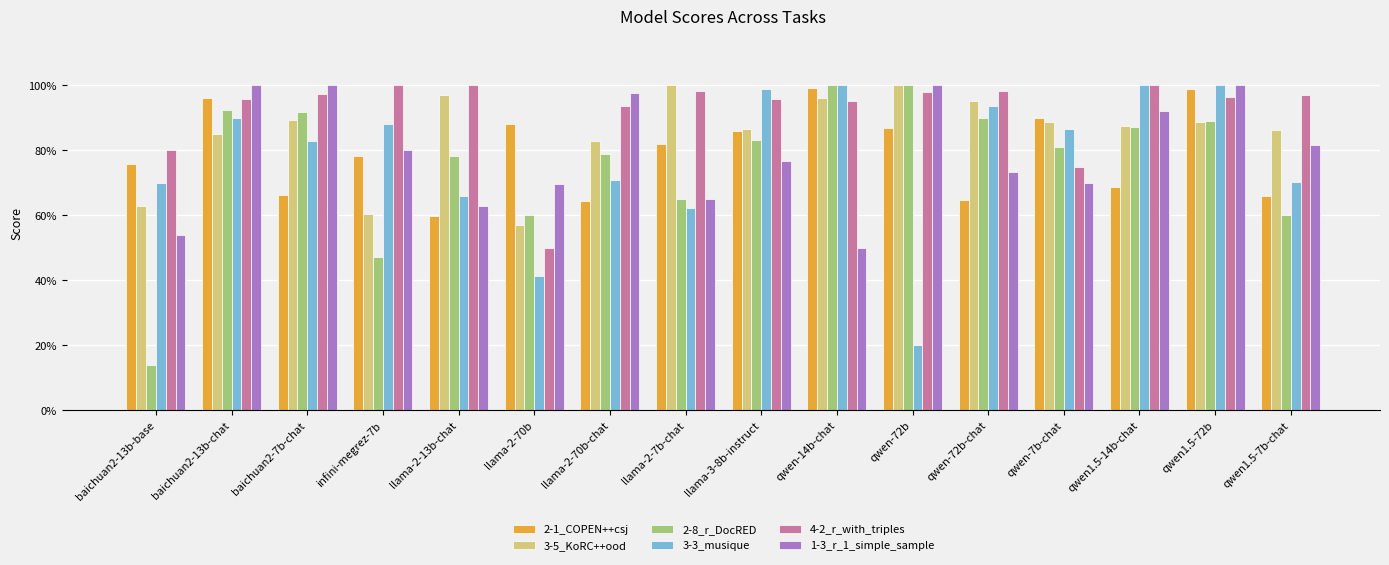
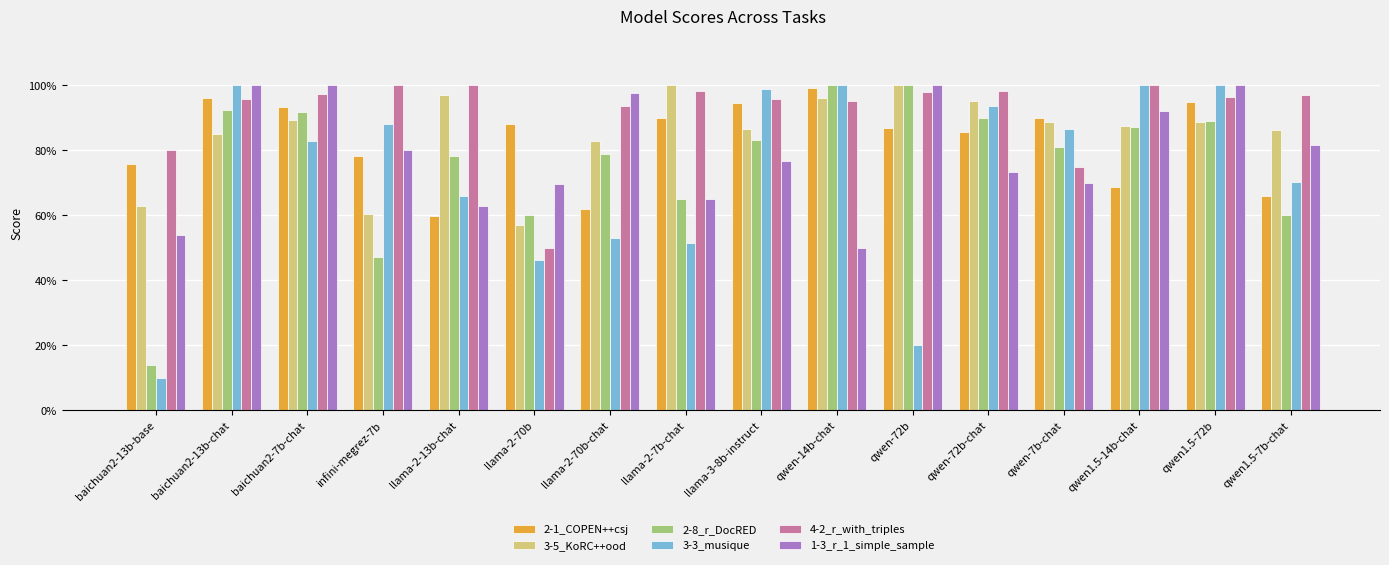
3-3_musique, baichuan2-13b-base: 70% -> 10%
3-3_musique, baichuan2-13b-chat: 90% -> 100%
2-1_COPEN++csj, baichuan2-7b-chat: 66% -> 93%
3-3_musique, llama-2-70b: 41% -> 46%
2-1_COPEN++csj, llama-2-70b-chat: 65% -> 62%
3-3_musique, llama-2-70b-chat: 71% -> 53%
2-1_COPEN++csj, llama-2-7b-chat: 82% -> 90%
3-3_musique, llama-2-7b-chat: 62% -> 51%
2-1_COPEN++csj, llama-3-8b-instruct: 86% -> 95%
2-1_COPEN++csj, qwen-72b-chat: 65% -> 86%
2-1_COPEN++csj, qwen1.5-72b: 99% -> 95%
